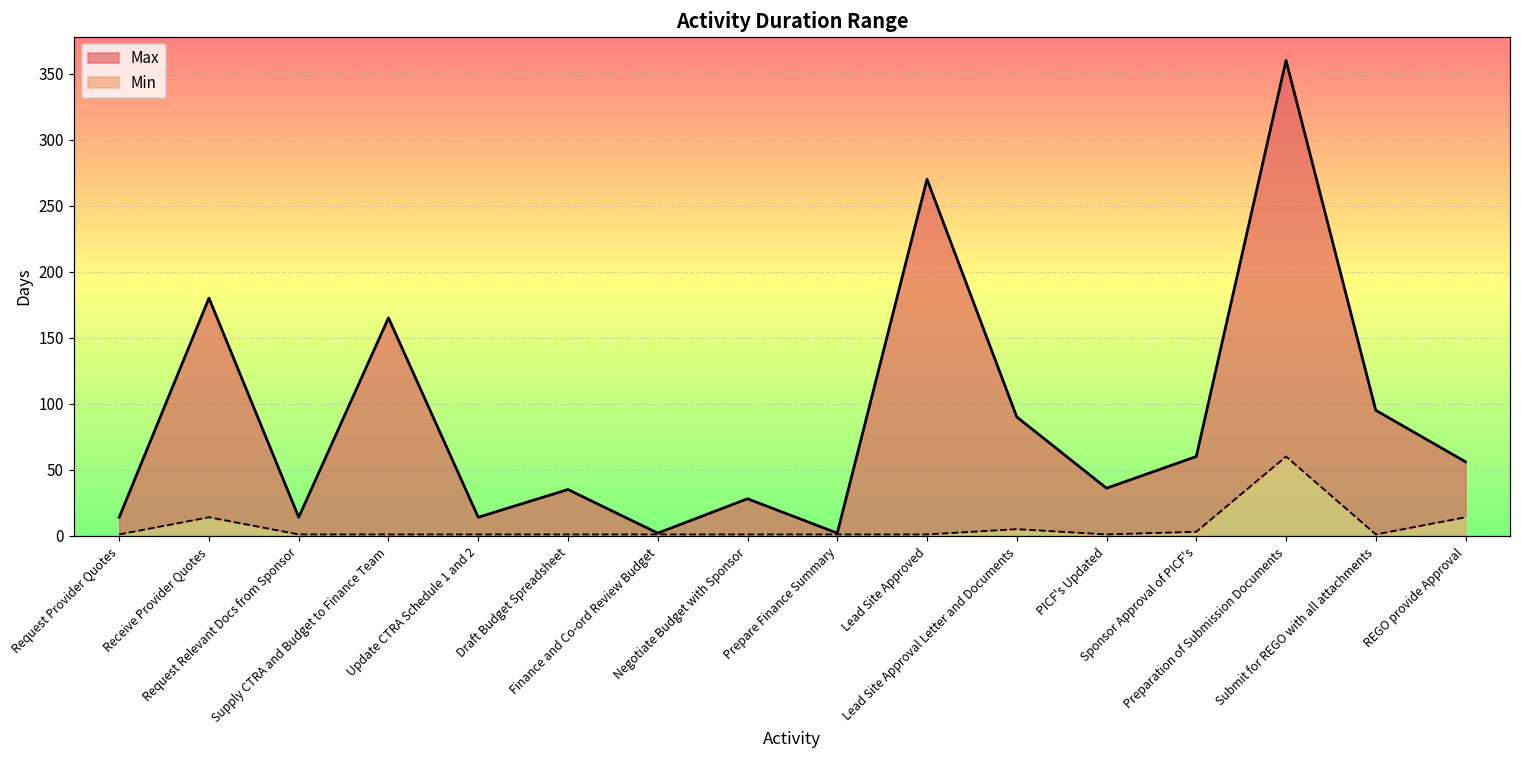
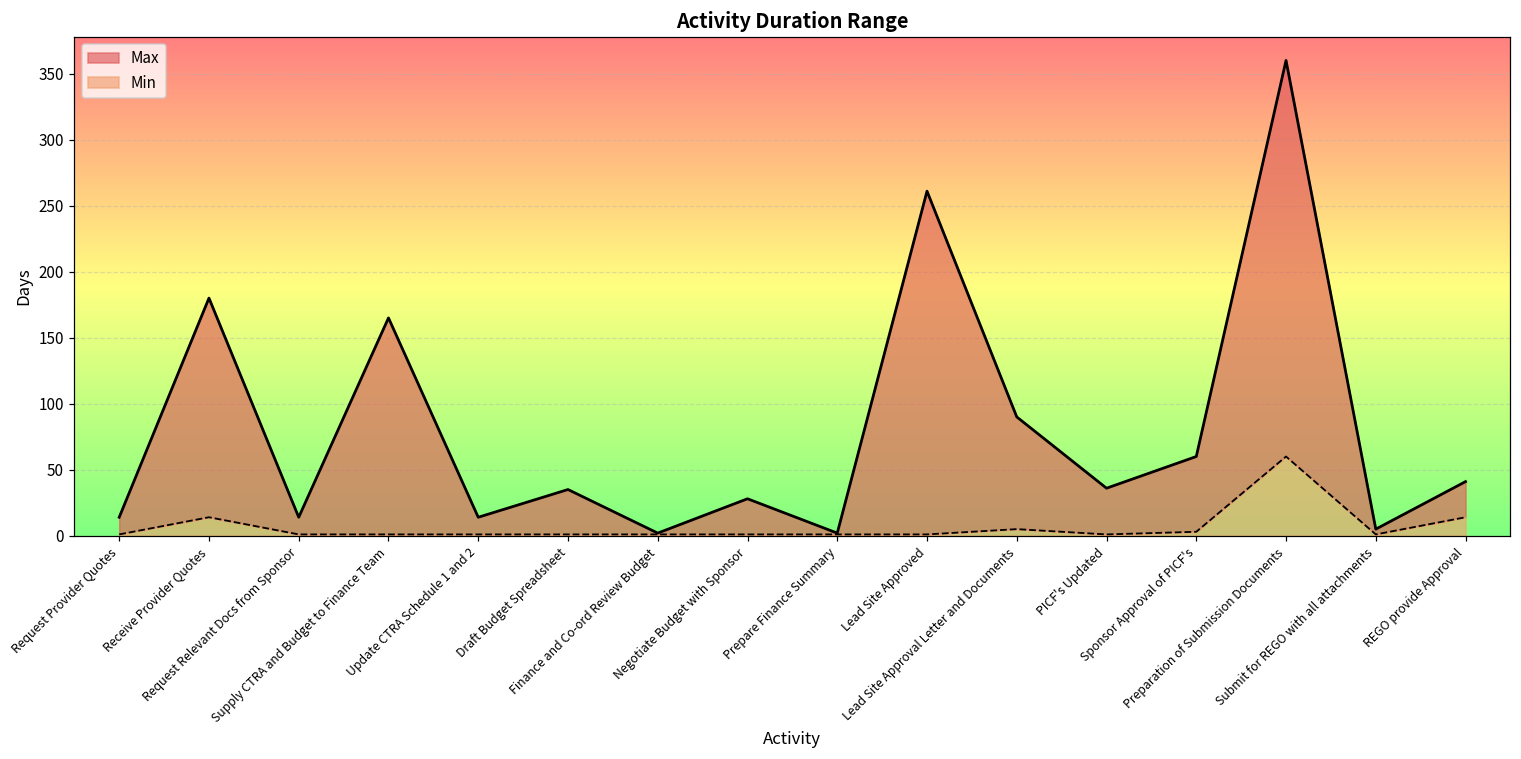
Max, Lead Site Approved: 270 -> 261
Max, Submit for REGO with all attachments: 95 -> 5
Max, REGO provide Approval: 56 -> 41
